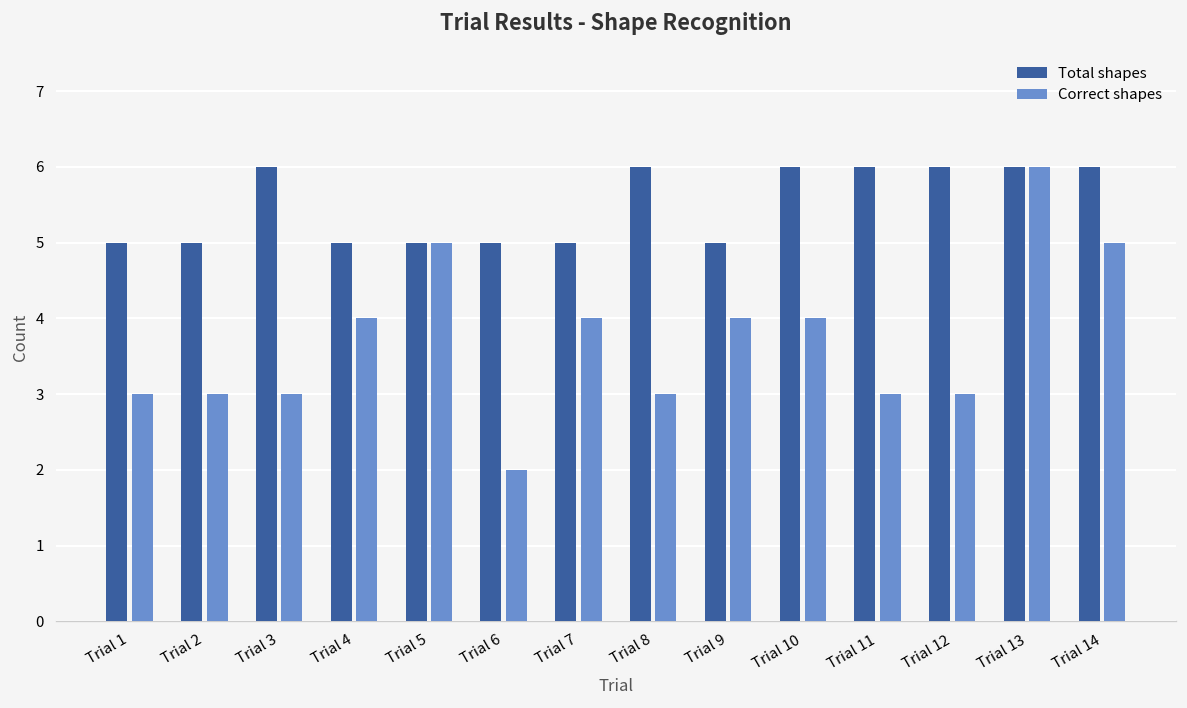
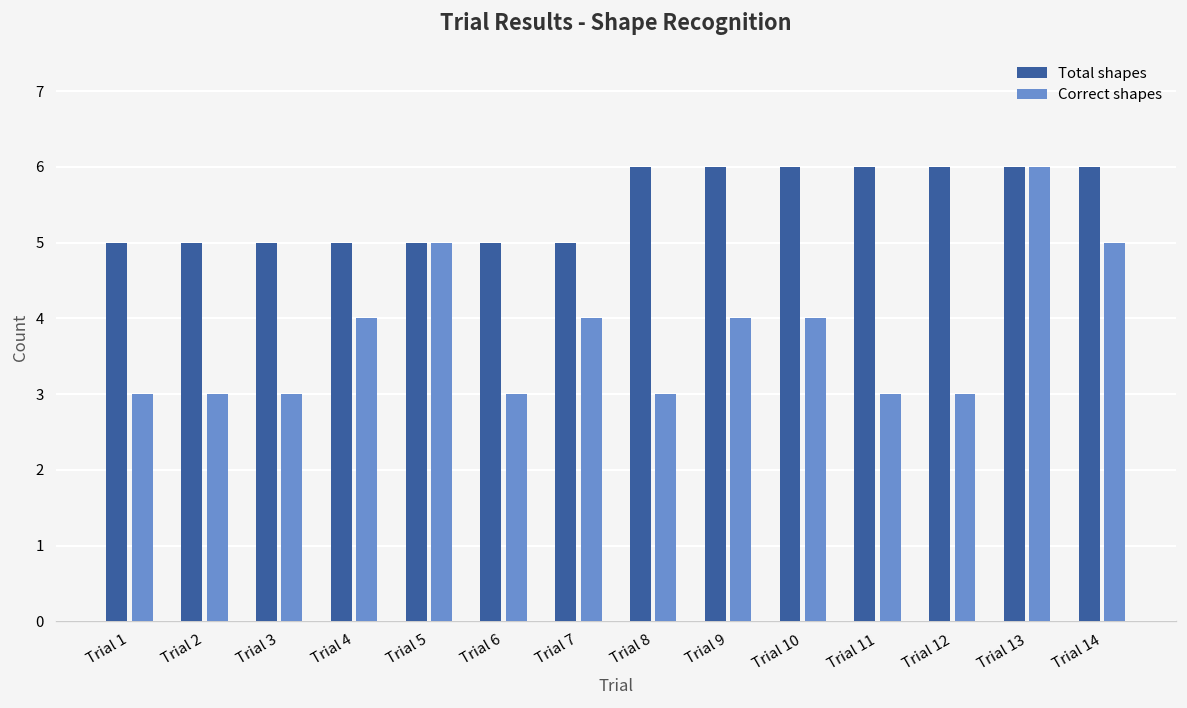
Total shapes, Trial 3: 6 -> 5
Correct shapes, Trial 6: 2 -> 3
Total shapes, Trial 9: 5 -> 6
